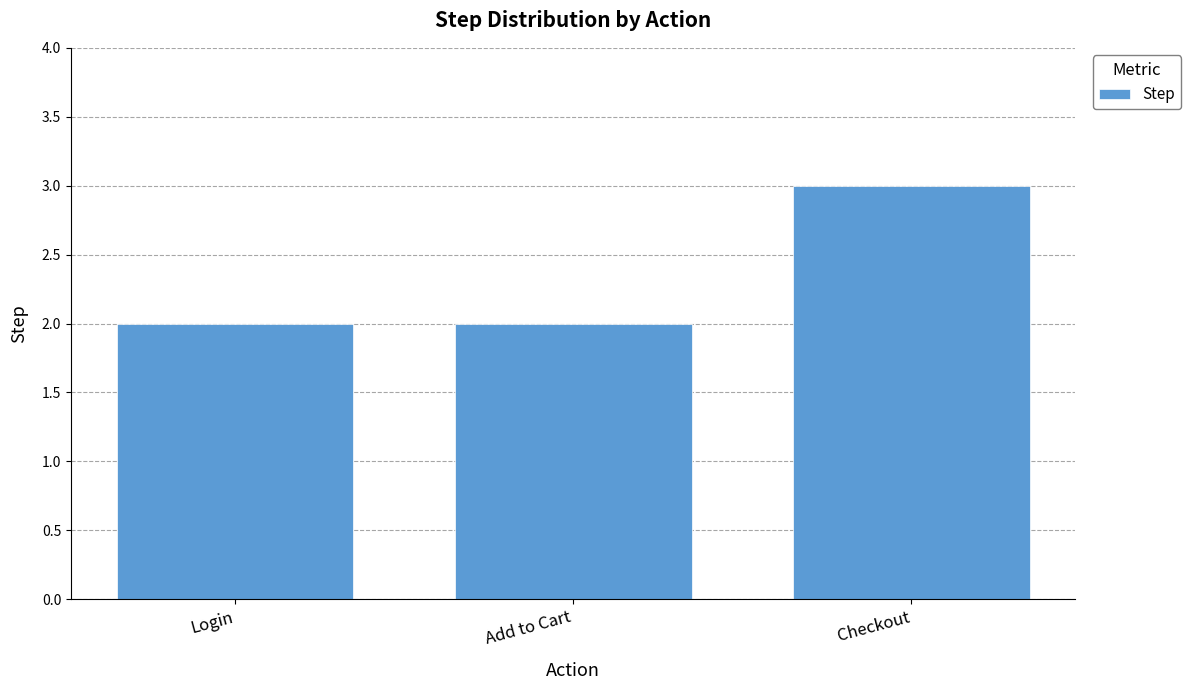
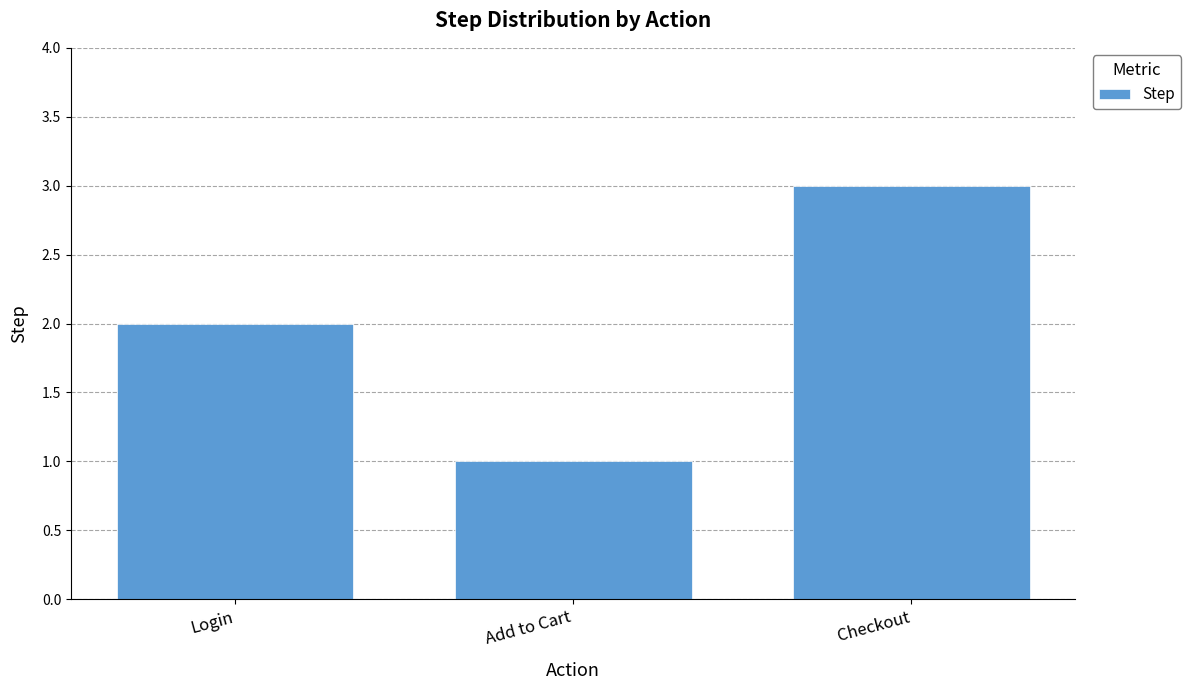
Add to Cart: 2 -> 1
